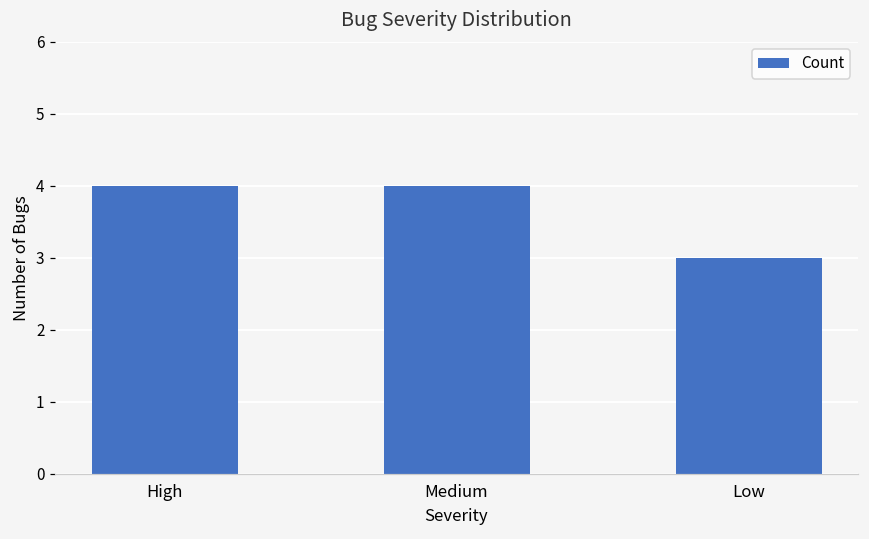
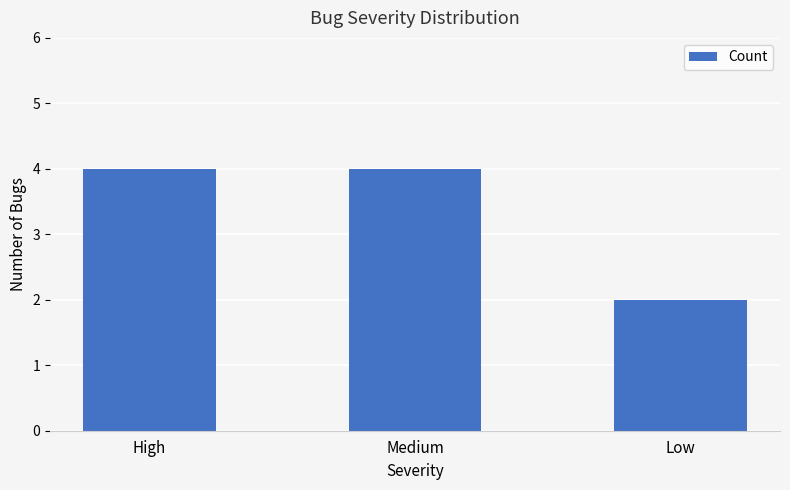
Low: 3 -> 2
